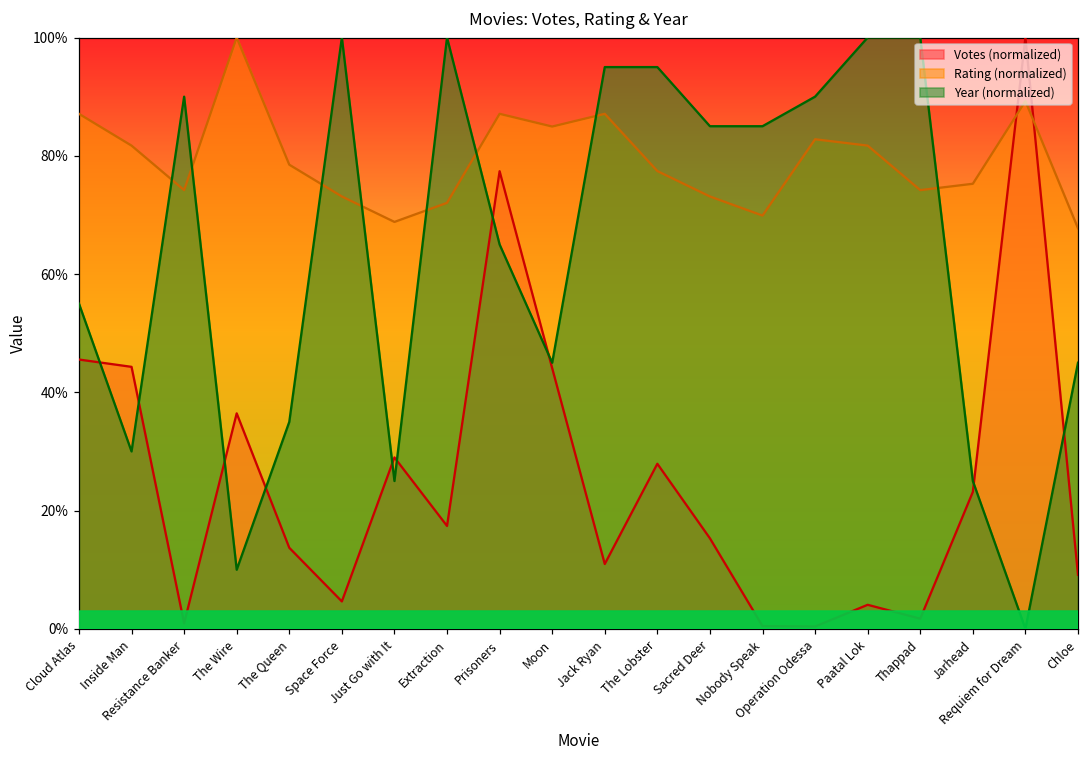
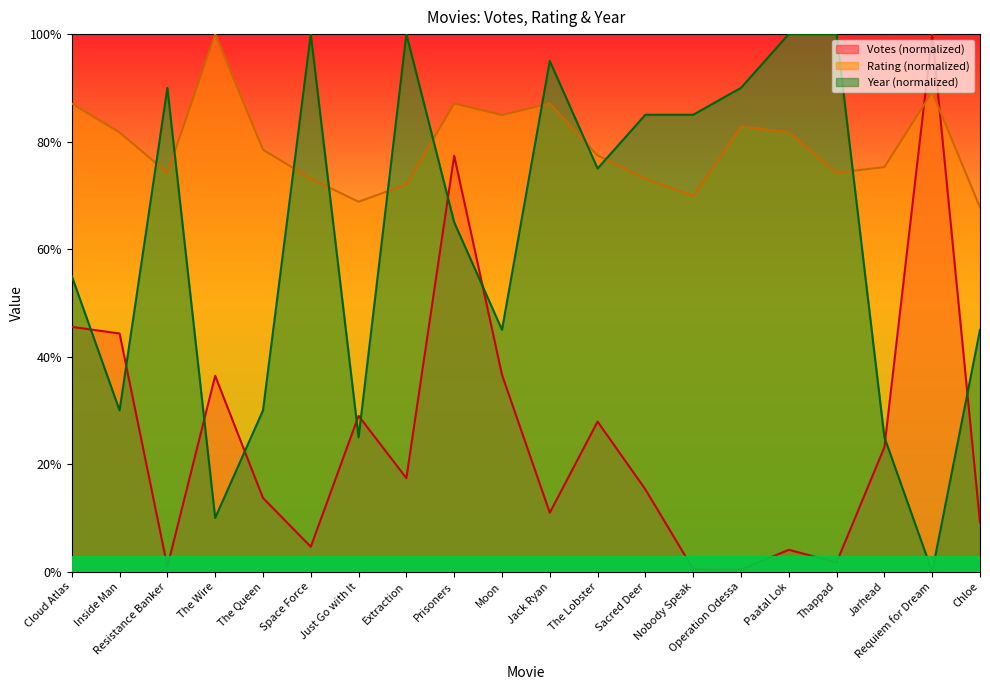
Year (normalized), The Queen: 35% -> 30%
Votes (normalized), Moon: 44% -> 37%
Year (normalized), The Lobster: 95% -> 75%
